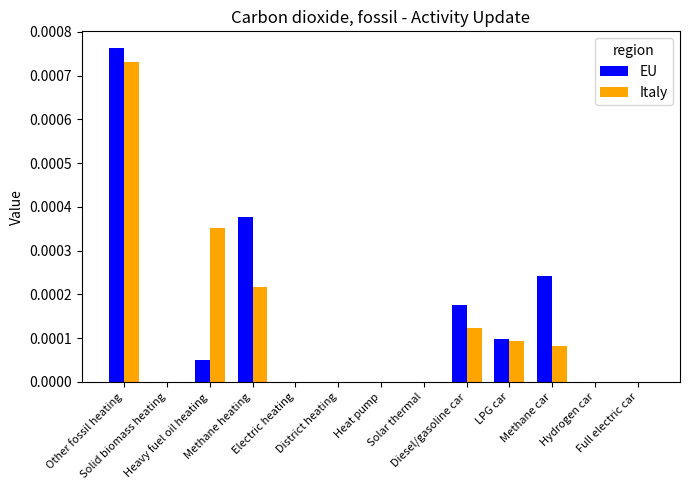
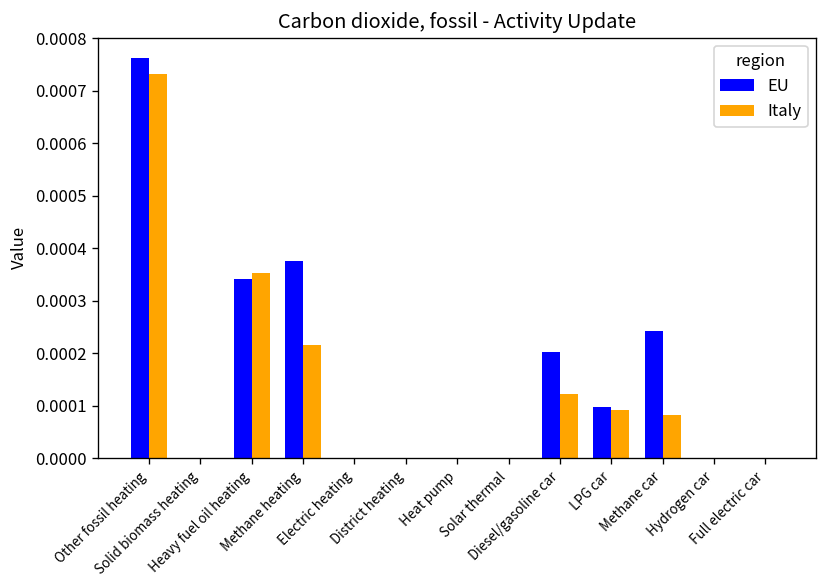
EU, Heavy fuel oil heating: 0.00005 -> 0.00034
EU, Diesel/gasoline car: 0.00018 -> 0.00020
